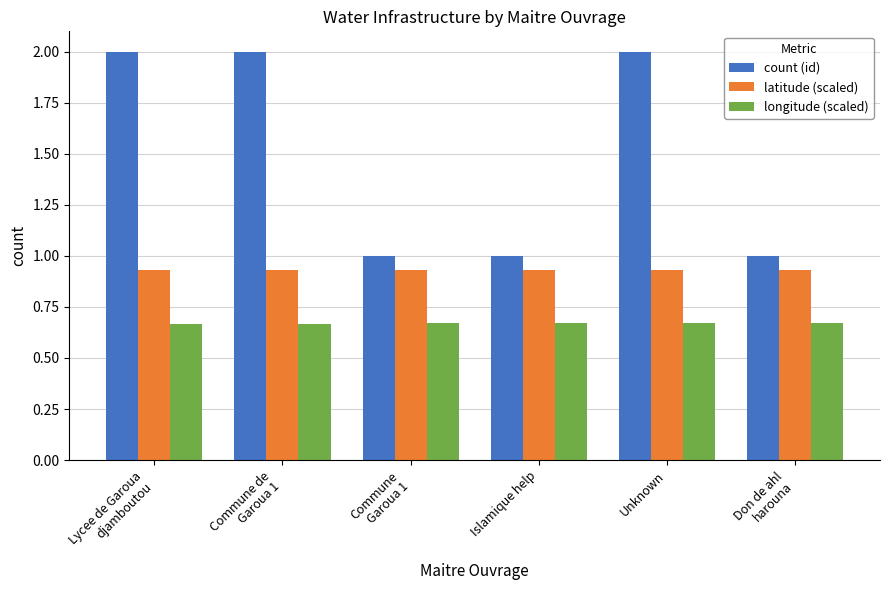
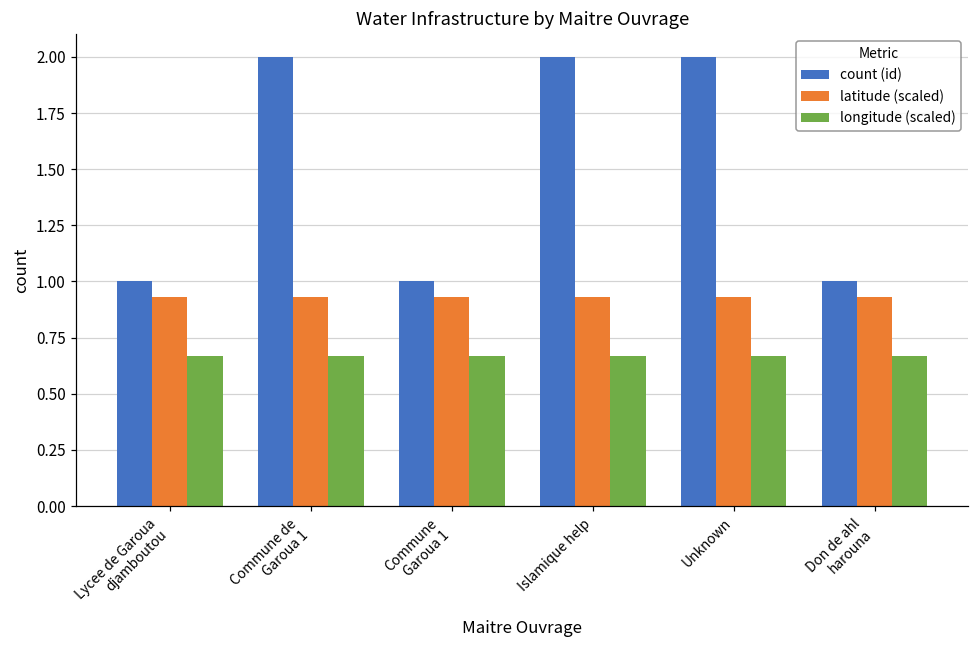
count (id), Lycee de Garoua djamboutou: 2 -> 1
count (id), Islamique help: 1 -> 2
